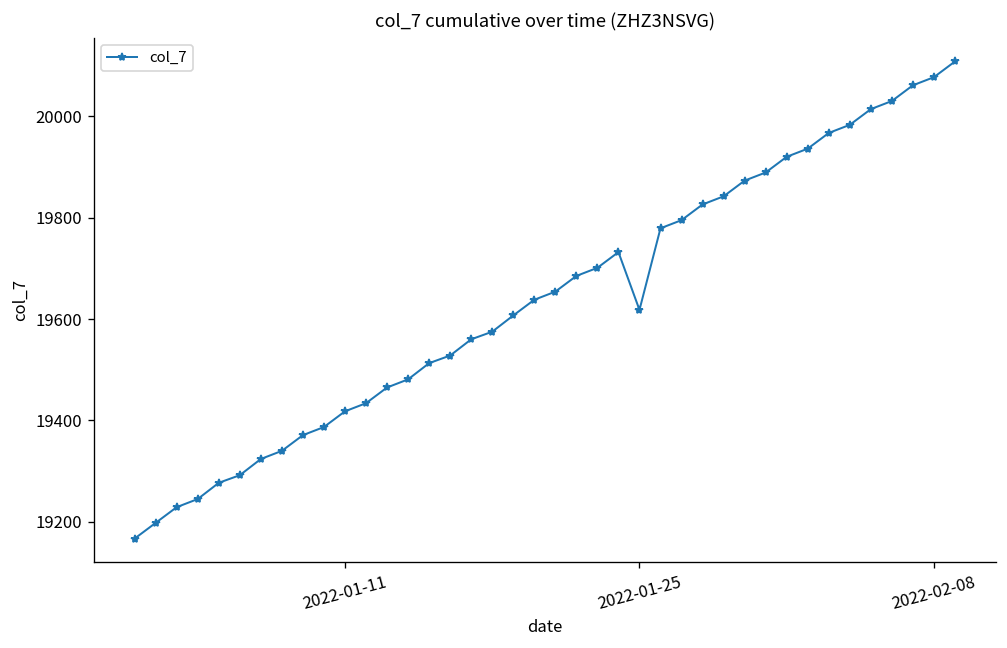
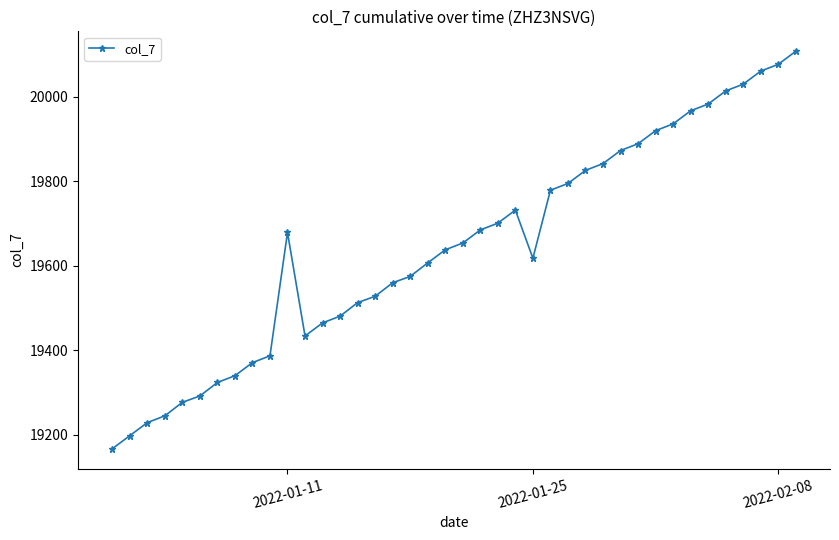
2022-01-11: 19420 -> 19680
